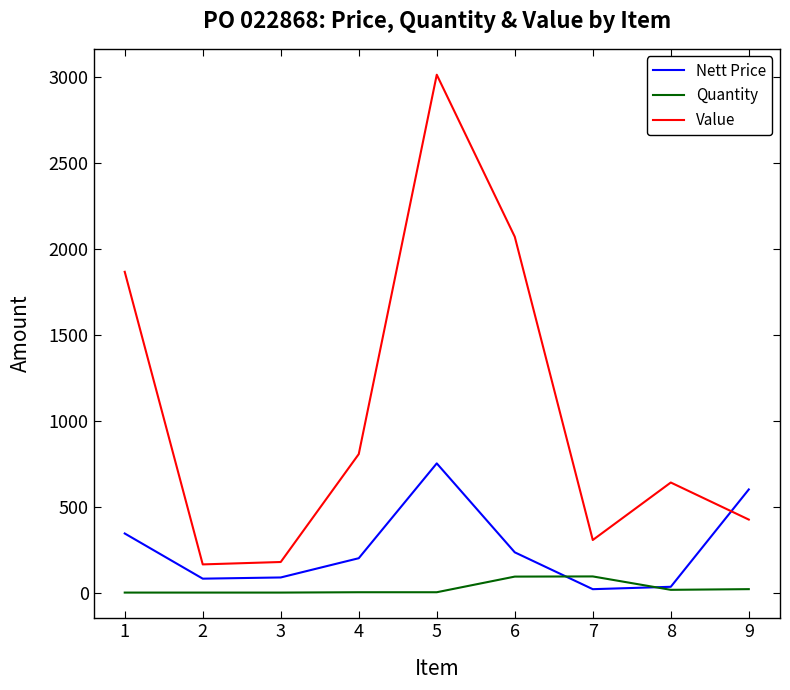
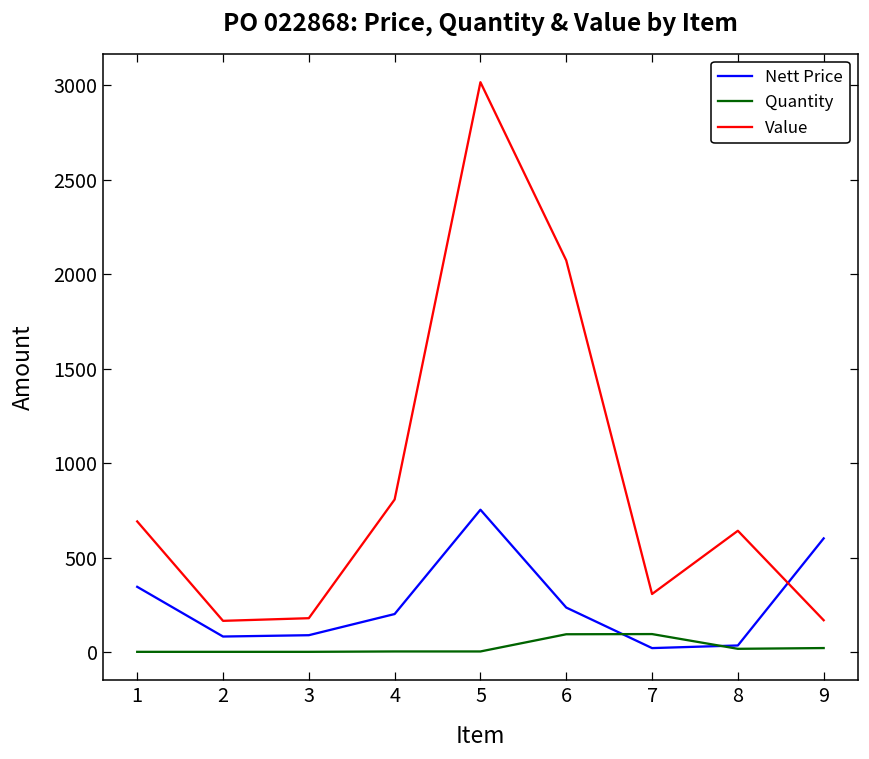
Value, 1: 1870 -> 690
Value, 9: 430 -> 170
